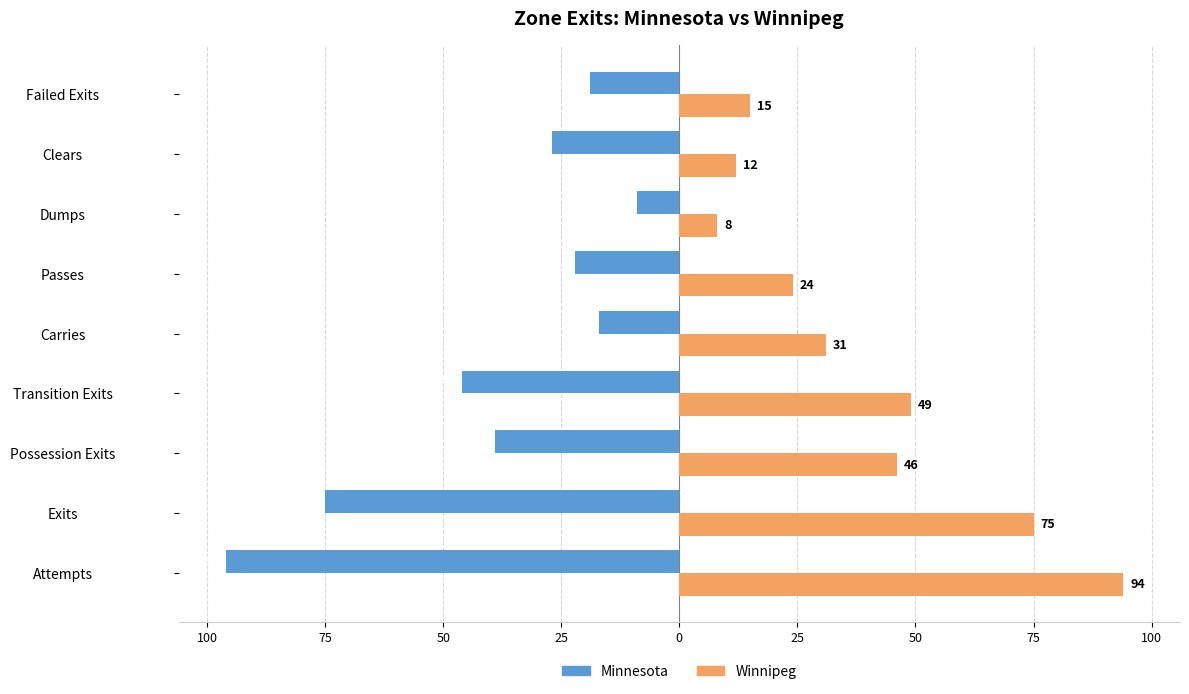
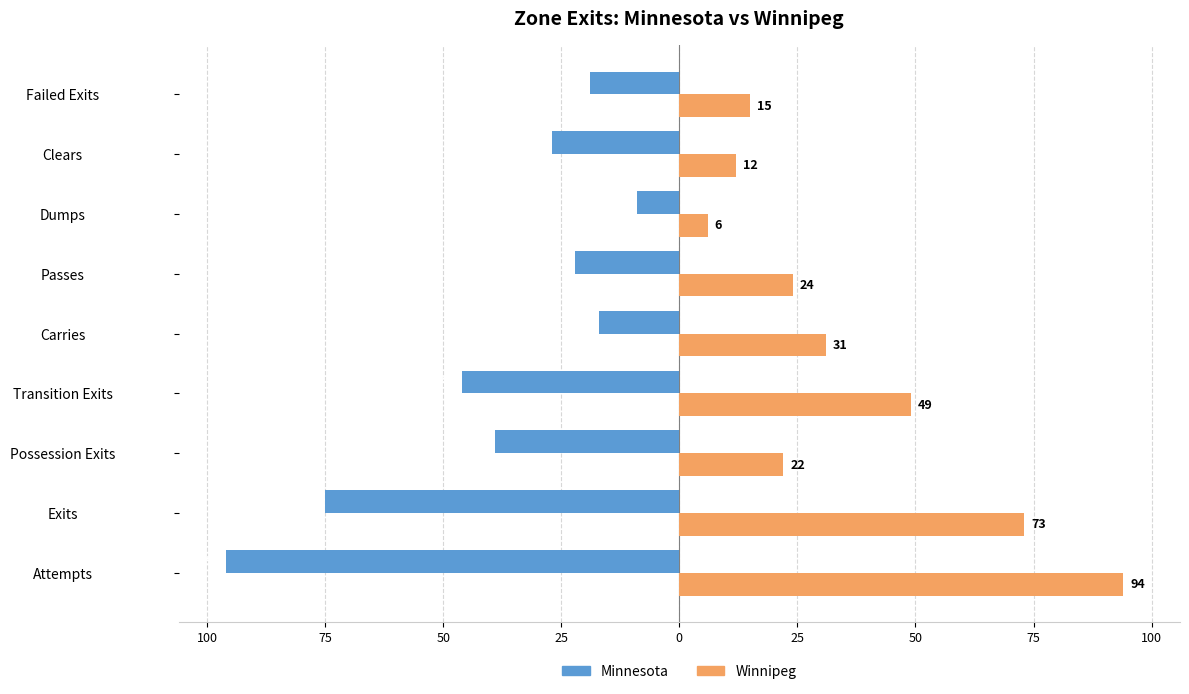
Winnipeg, Dumps: 8 -> 6
Winnipeg, Possession Exits: 46 -> 22
Winnipeg, Exits: 75 -> 73
